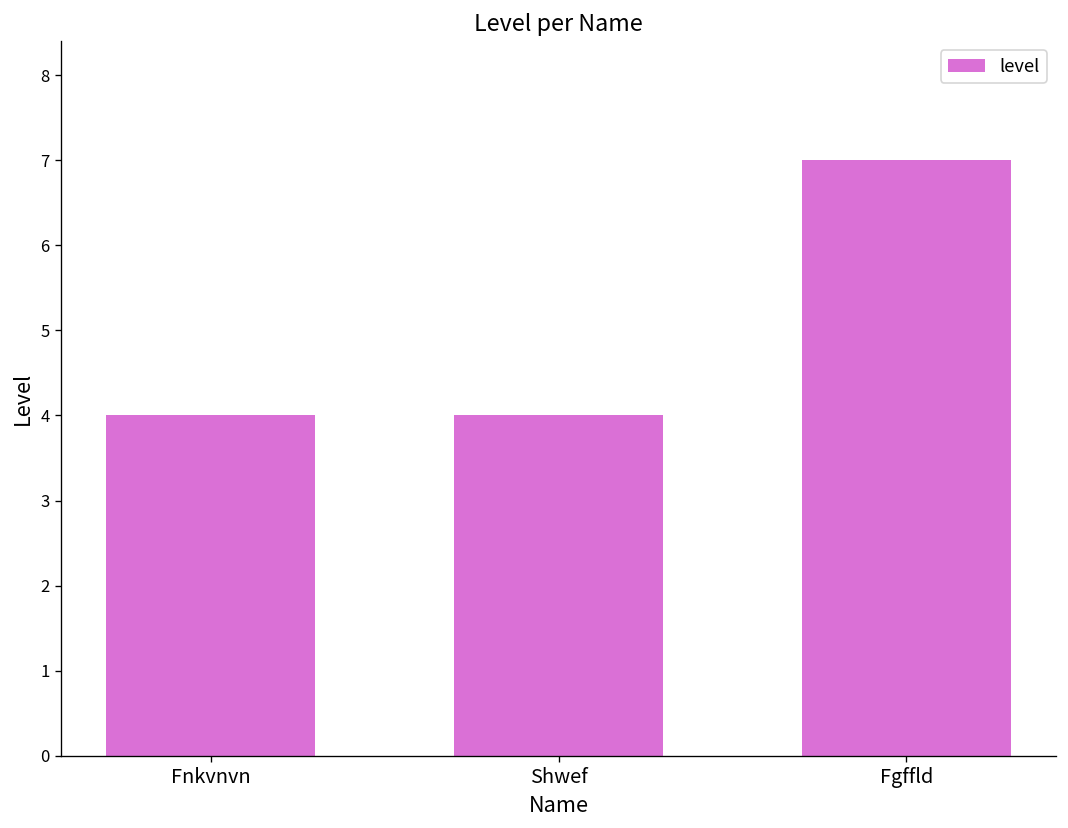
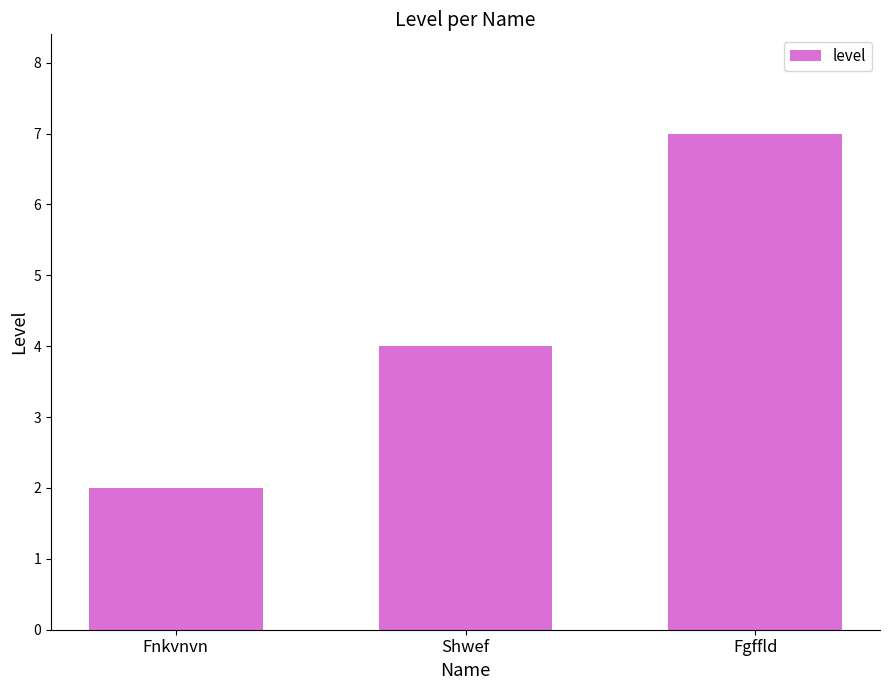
Fnkvnvn: 4 -> 2
